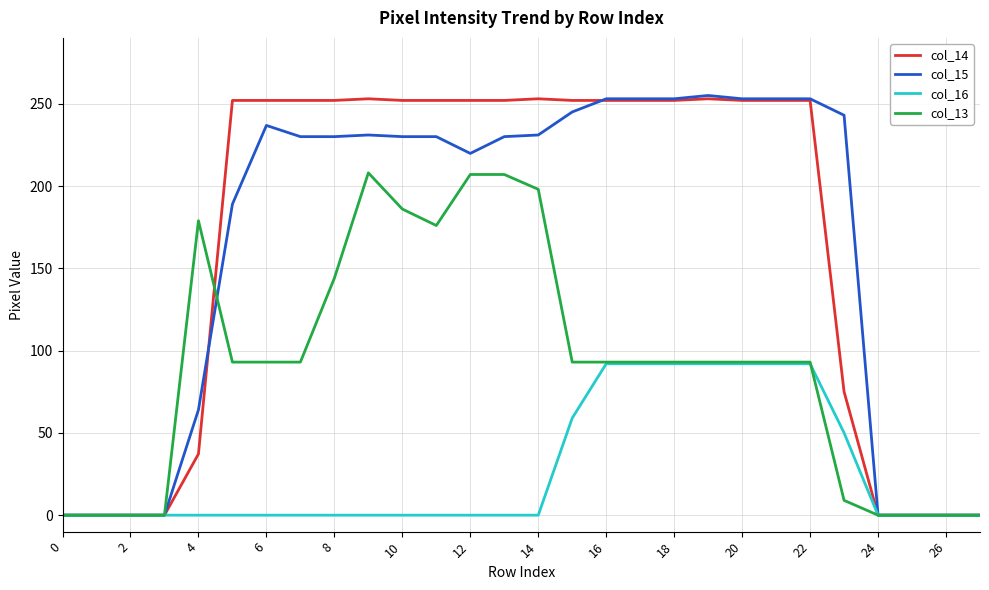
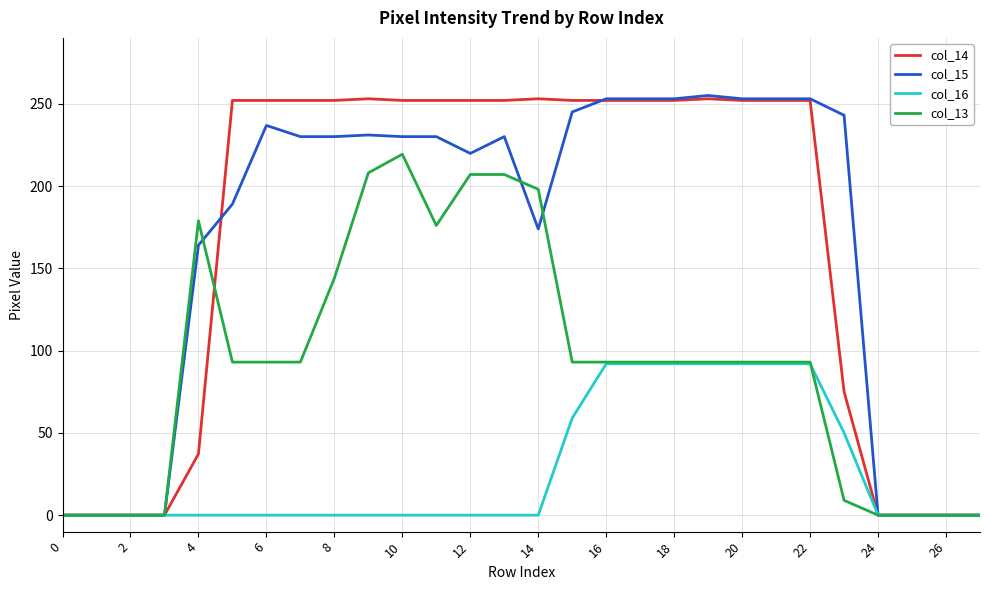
col_15, 4: 64 -> 164
col_13, 10: 186 -> 219
col_15, 14: 231 -> 174
